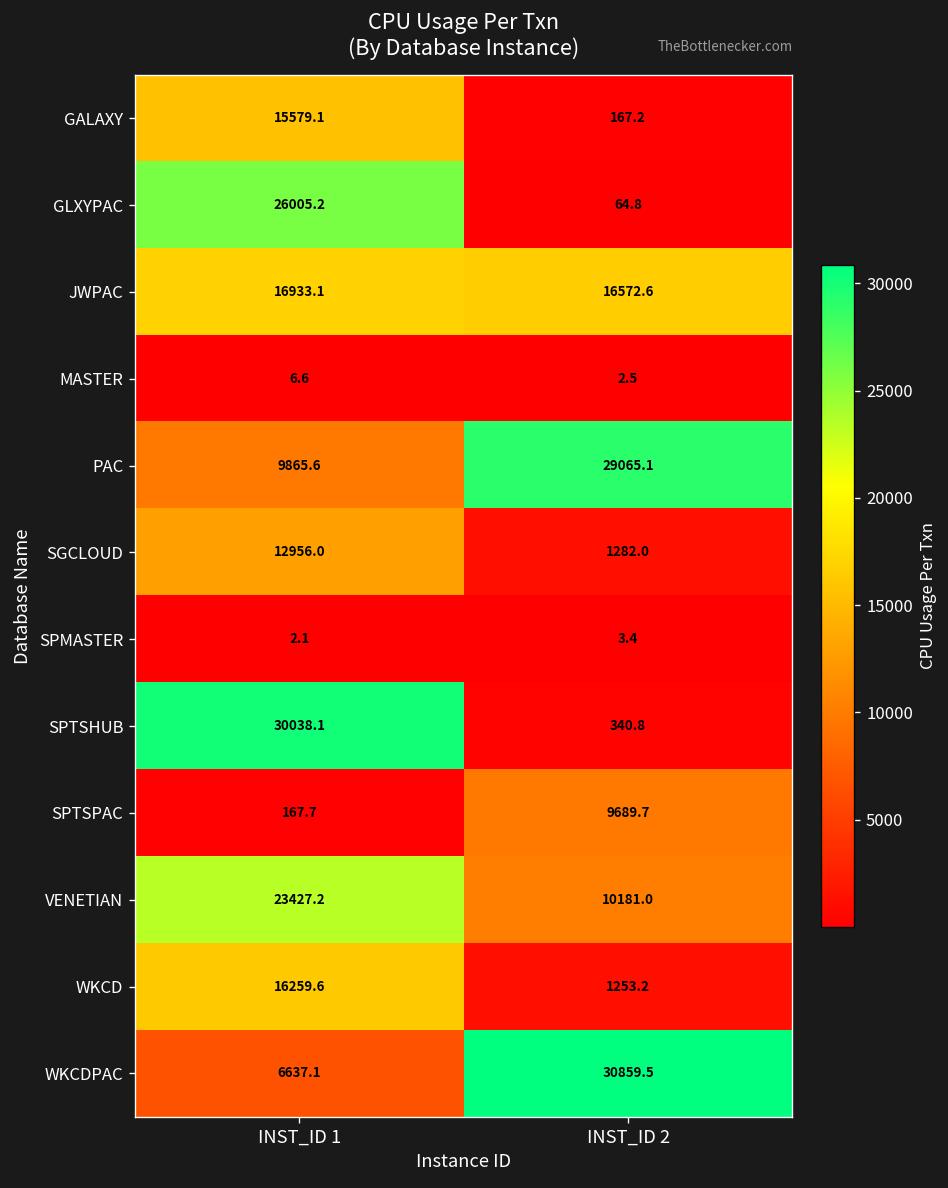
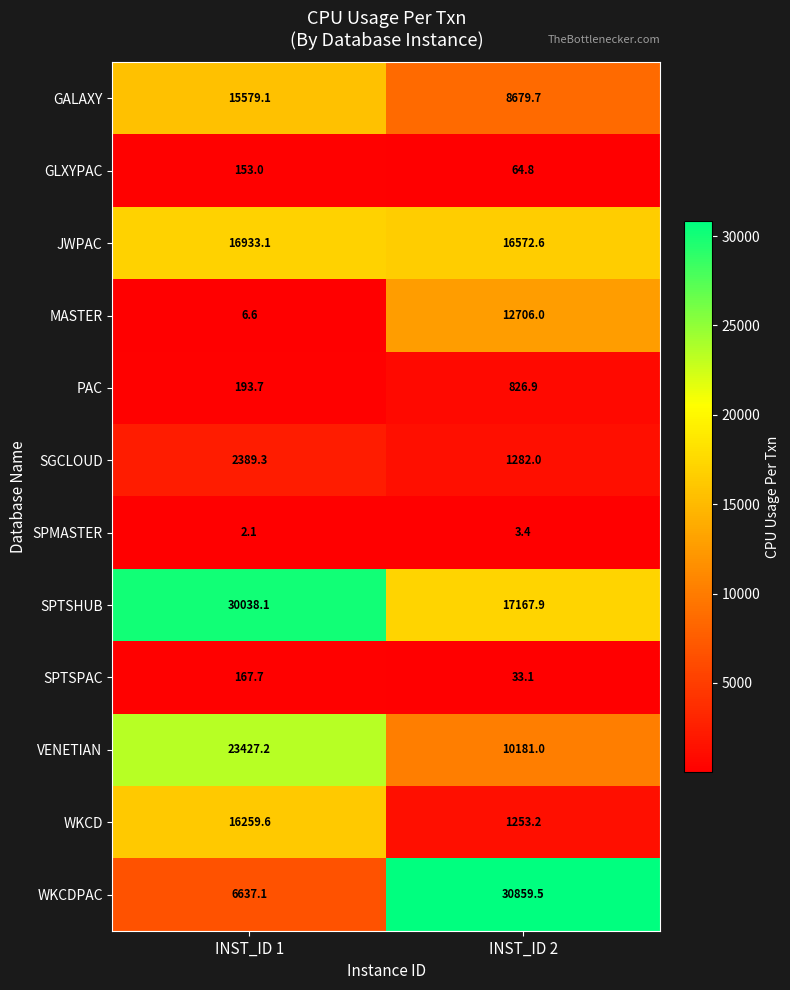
GALAXY, INST_ID 2: 167.2 -> 8679.7
GLXYPAC, INST_ID 1: 26005.2 -> 153.0
MASTER, INST_ID 2: 2.5 -> 12706.0
PAC, INST_ID 1: 9865.6 -> 193.7
PAC, INST_ID 2: 29065.1 -> 826.9
SGCLOUD, INST_ID 1: 12956.0 -> 2389.3
SPTSHUB, INST_ID 2: 340.8 -> 17167.9
SPTSPAC, INST_ID 2: 9689.7 -> 33.1
